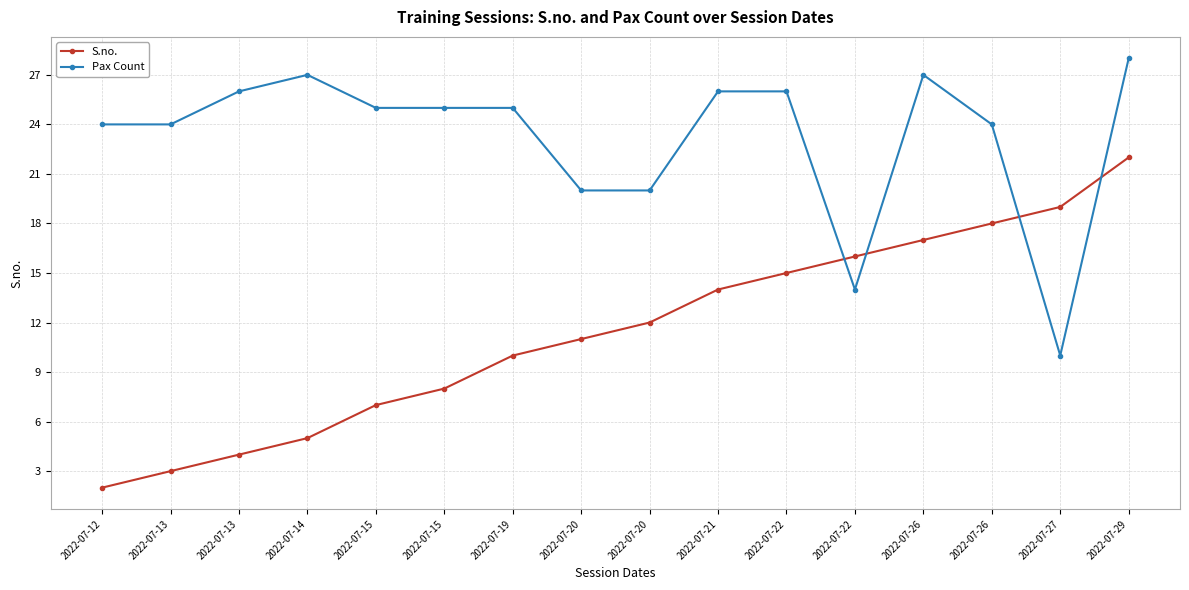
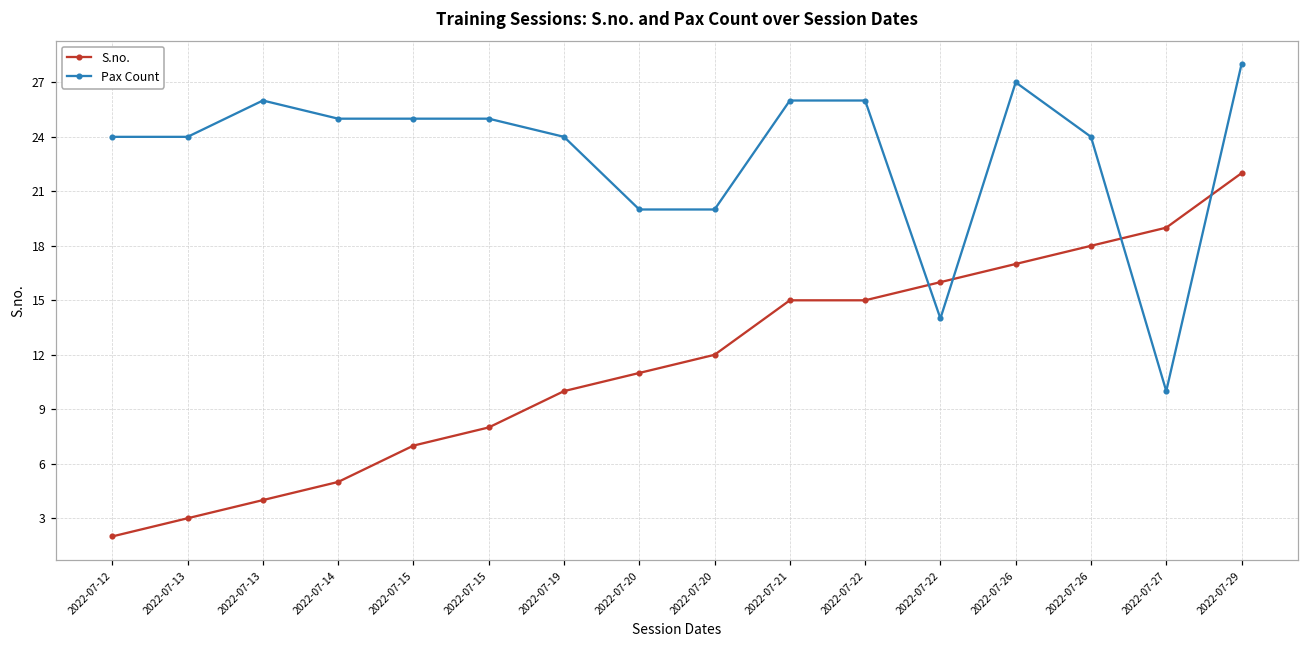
Pax Count, 2022-07-14: 27 -> 25
Pax Count, 2022-07-19: 25 -> 24
S.no., 2022-07-21: 14 -> 15
